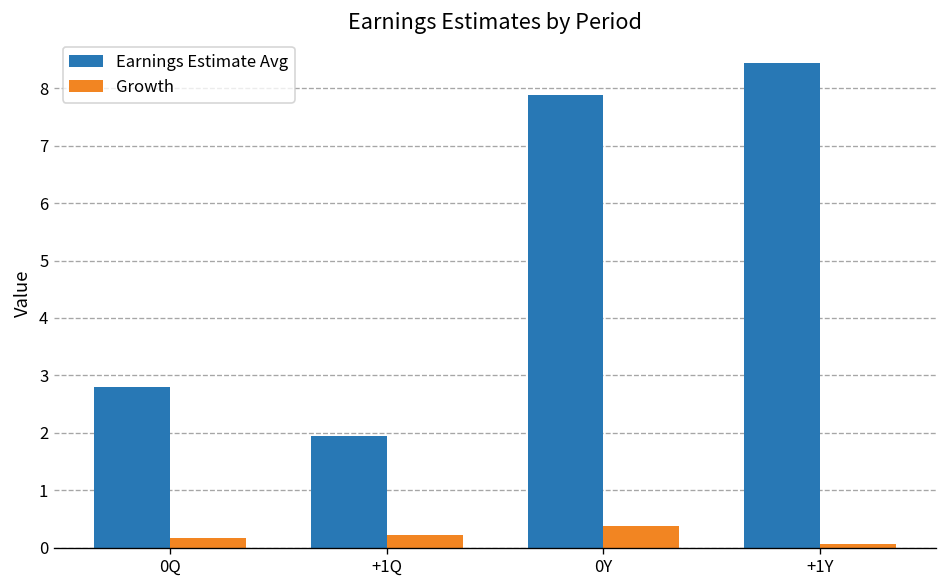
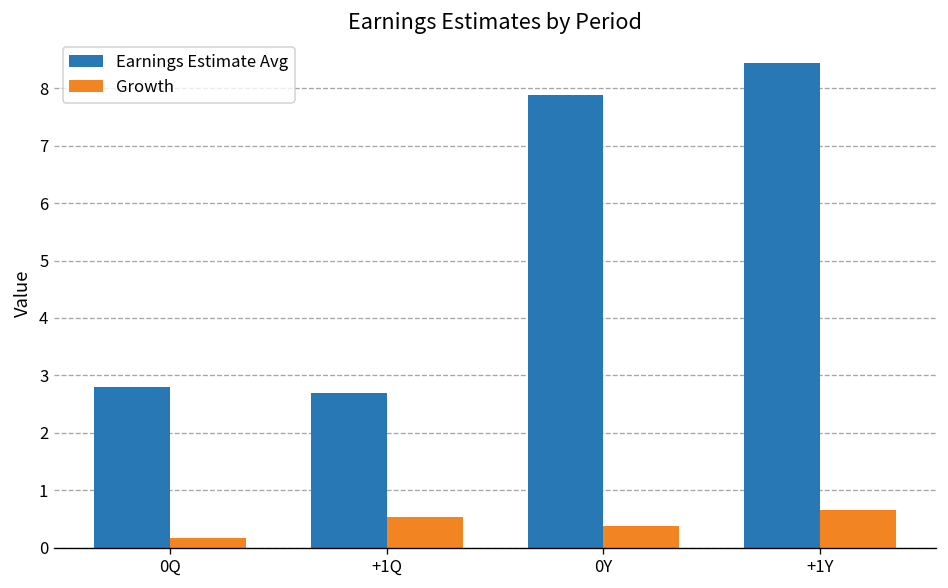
Earnings Estimate Avg, +1Q: 2.0 -> 2.7
Growth, +1Q: 0.2 -> 0.5
Growth, +1Y: 0.1 -> 0.7
